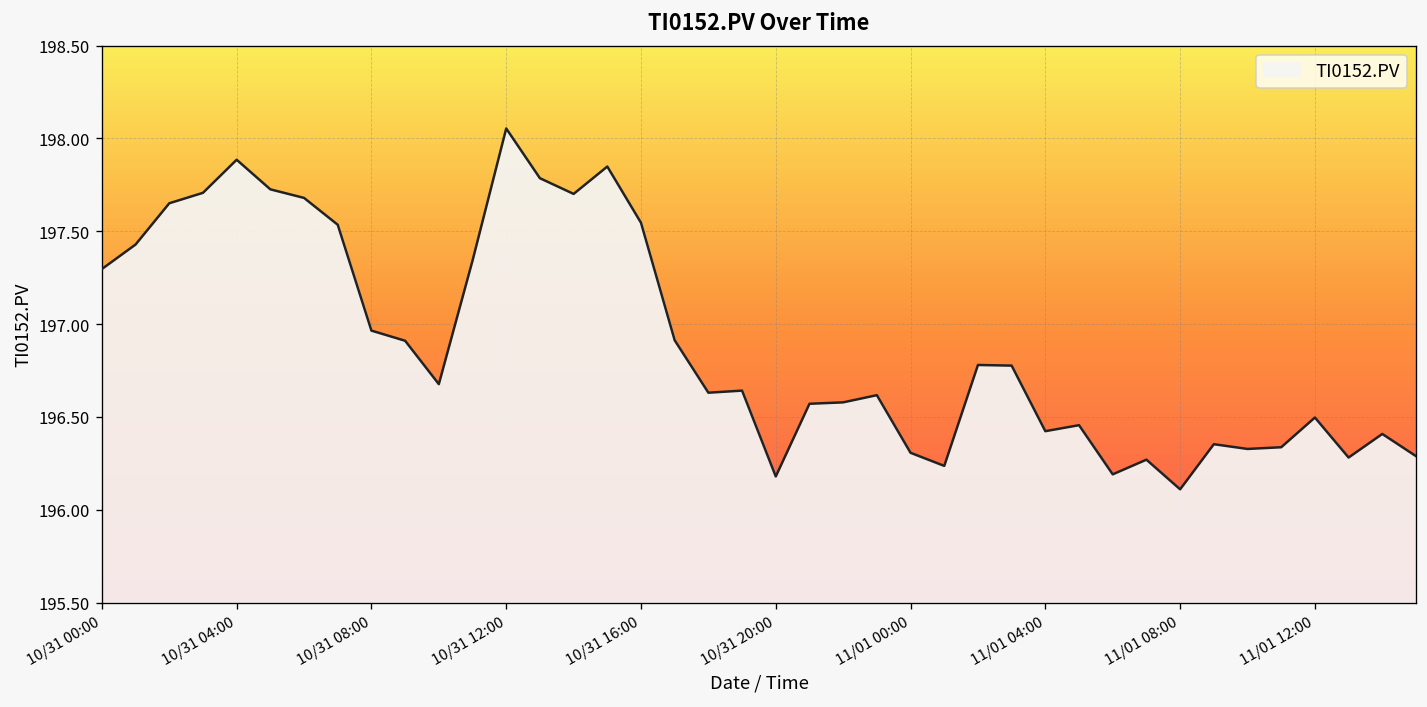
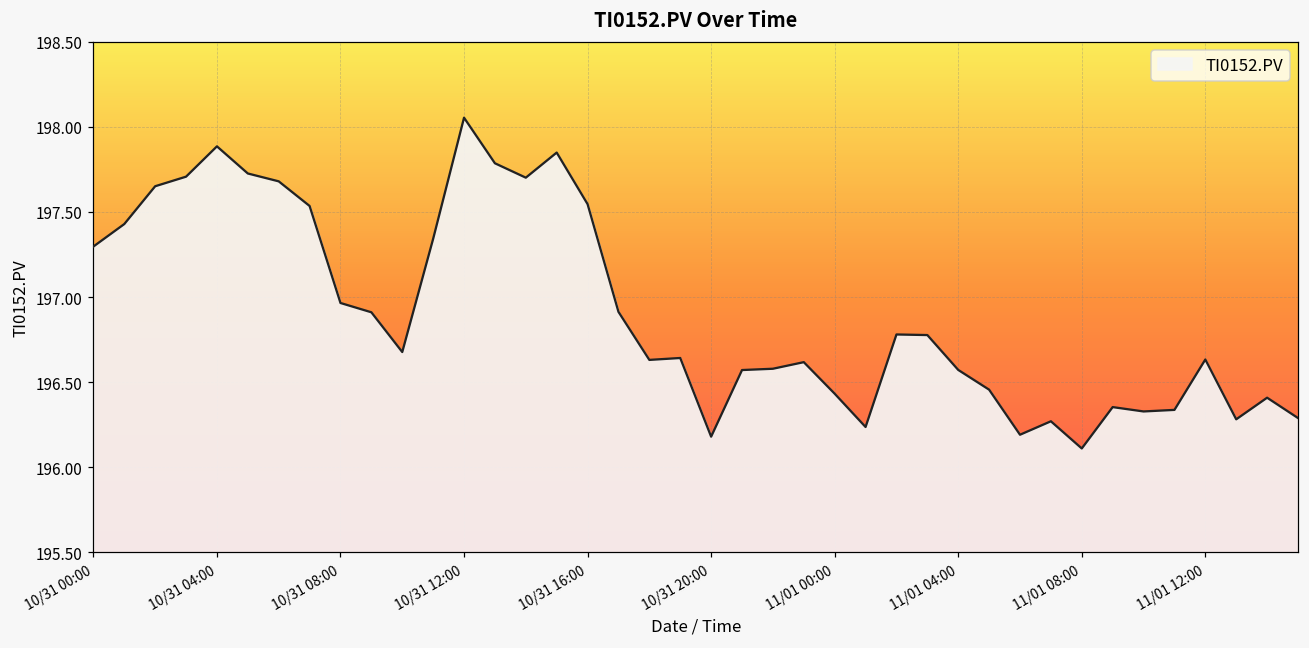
11/01 00:00: 196.31 -> 196.43
11/01 04:00: 196.42 -> 196.57
11/01 12:00: 196.50 -> 196.63
